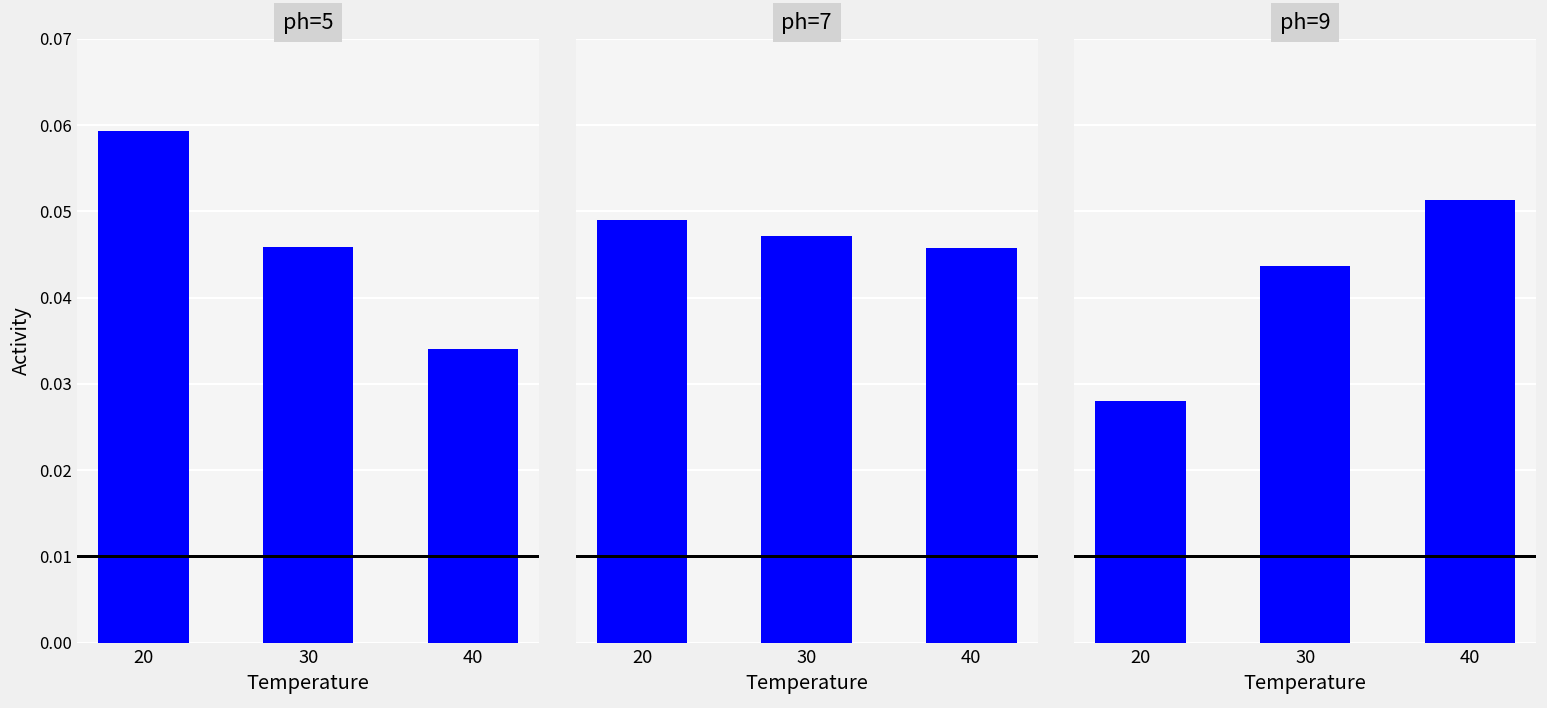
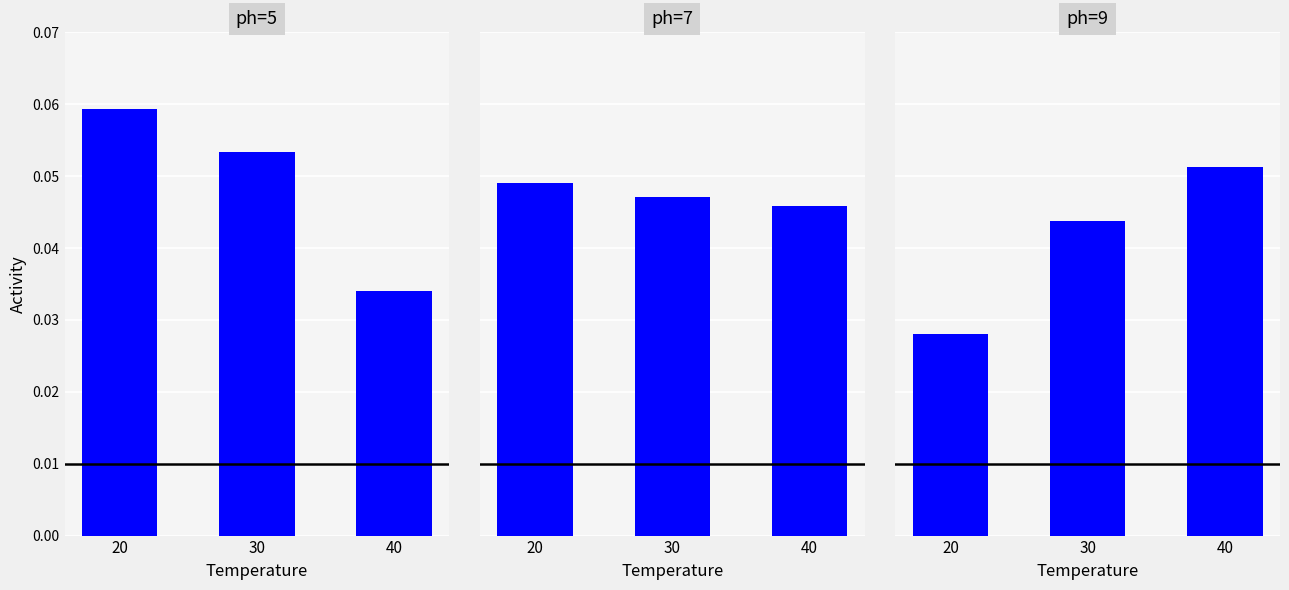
ph=5, 30: 0.046 -> 0.053
